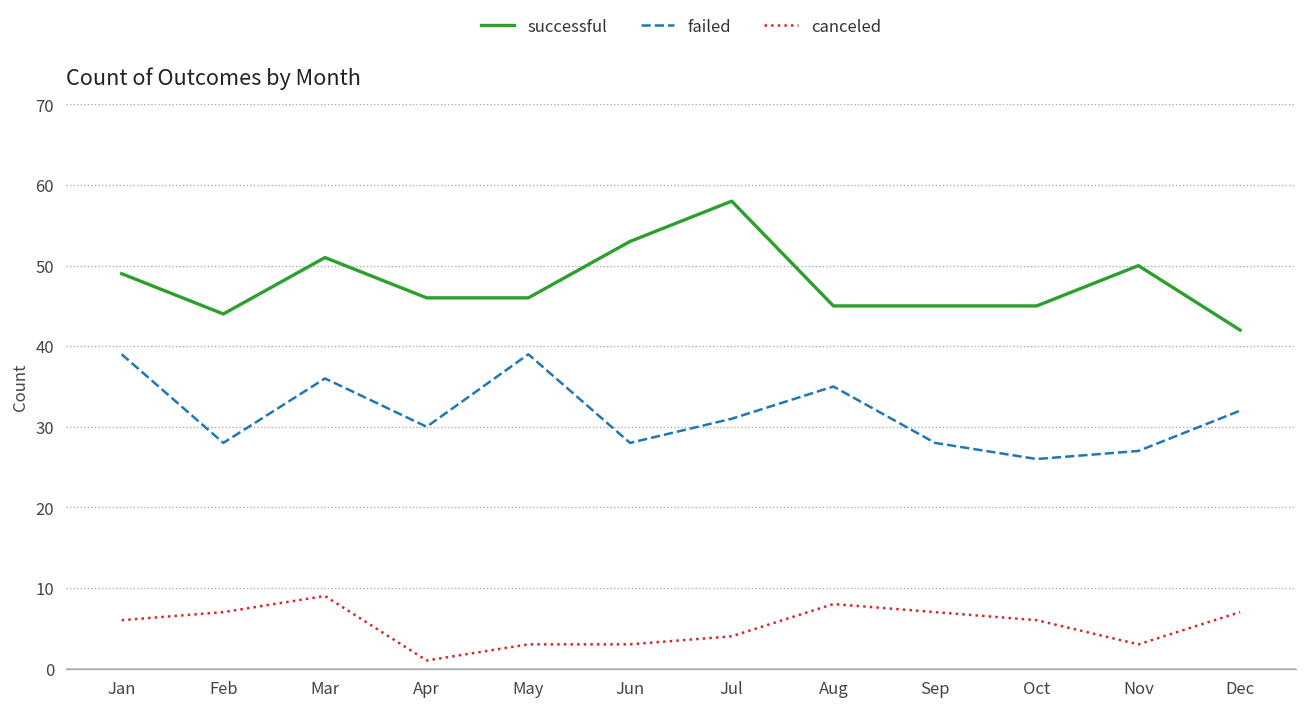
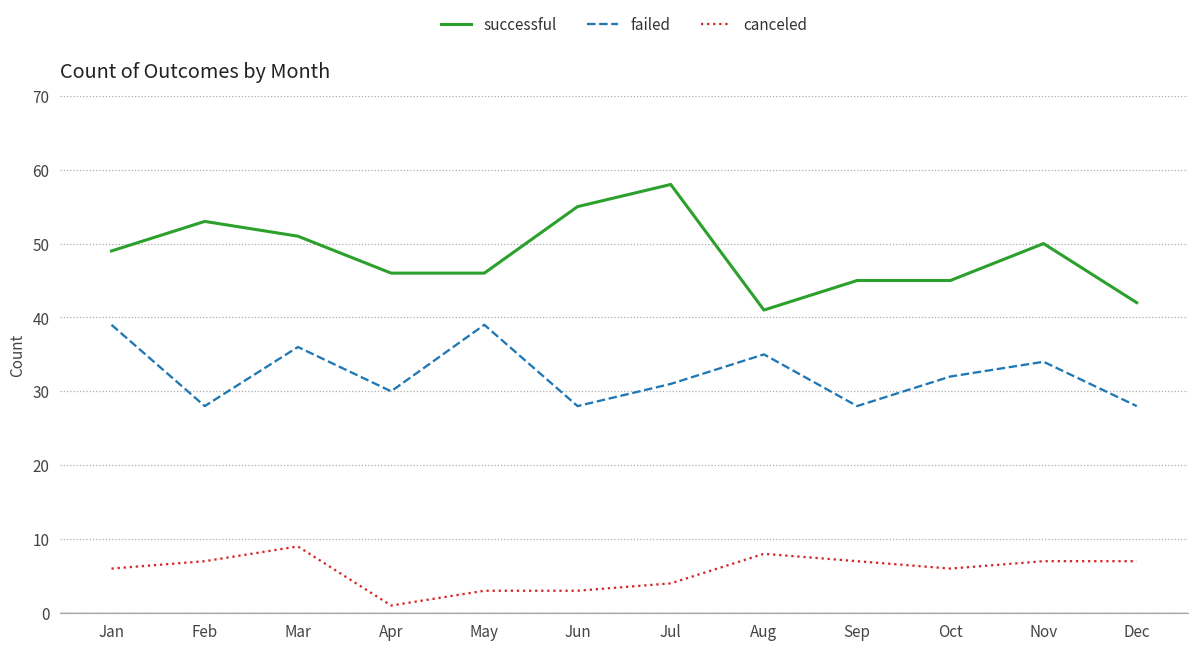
successful, Feb: 44 -> 53
successful, Jun: 53 -> 55
successful, Aug: 45 -> 41
failed, Oct: 26 -> 32
failed, Nov: 27 -> 34
canceled, Nov: 3 -> 7
failed, Dec: 32 -> 28
